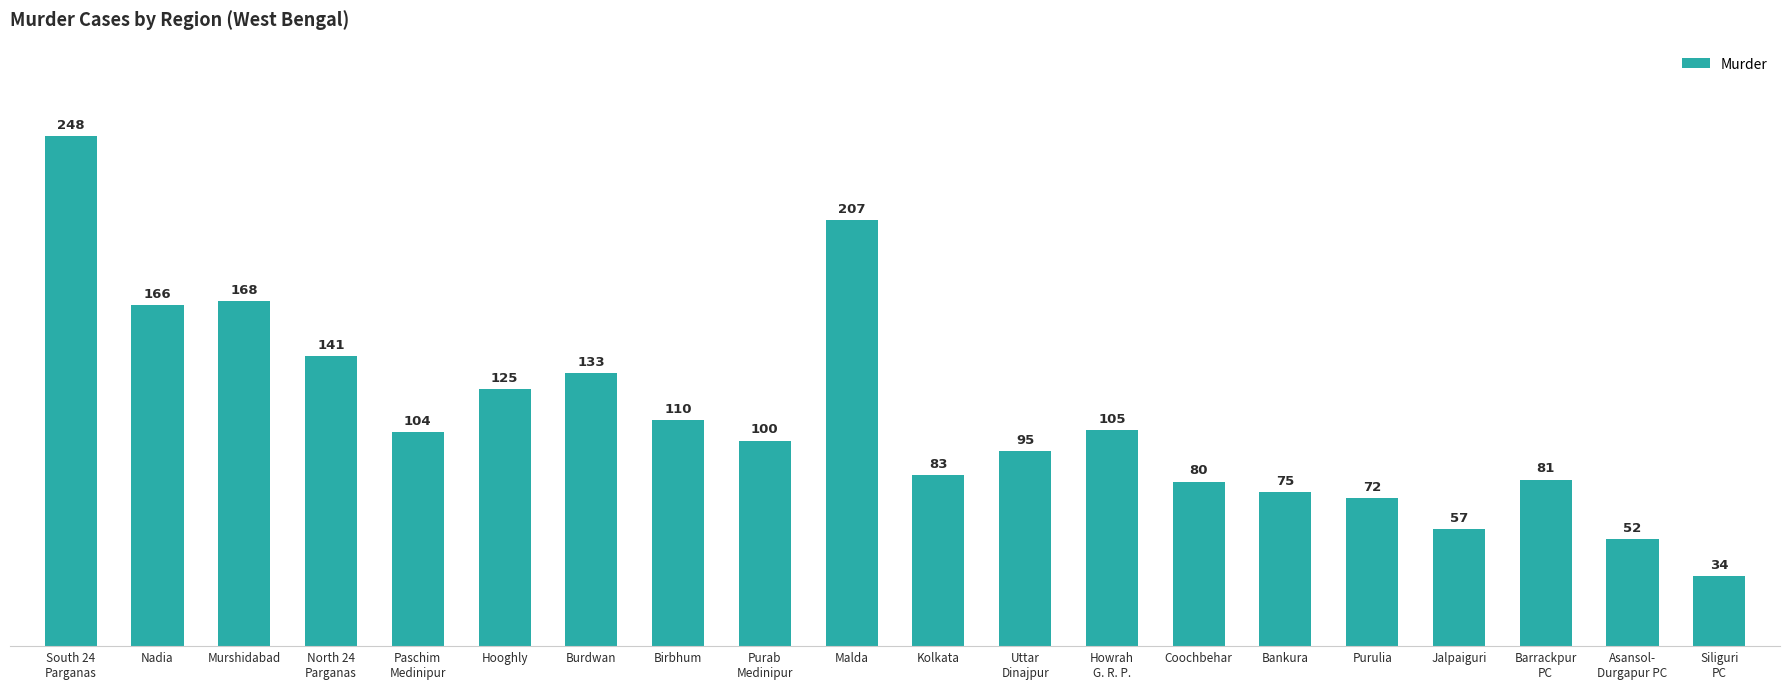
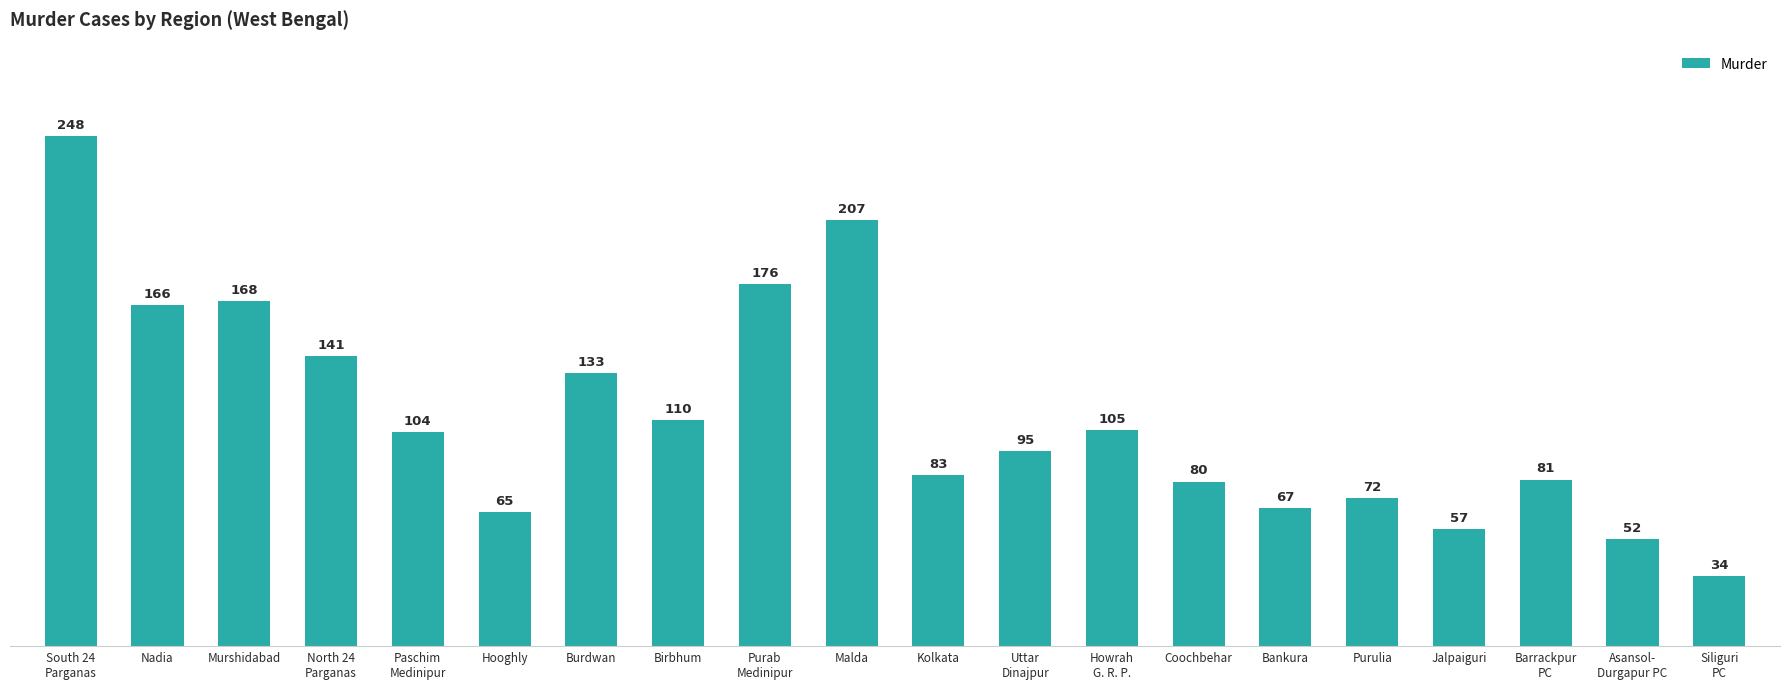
Hooghly: 125 -> 65
Purab Medinipur: 100 -> 176
Bankura: 75 -> 67
